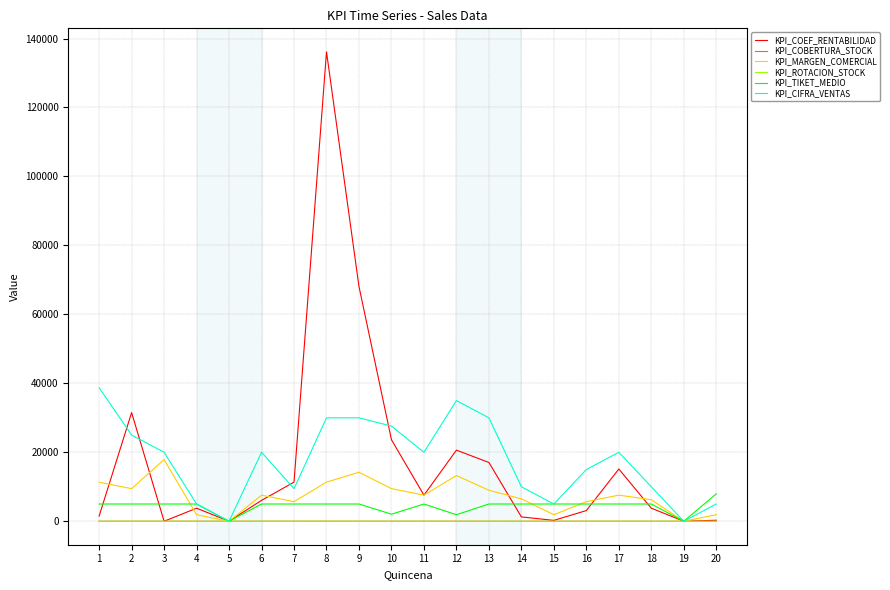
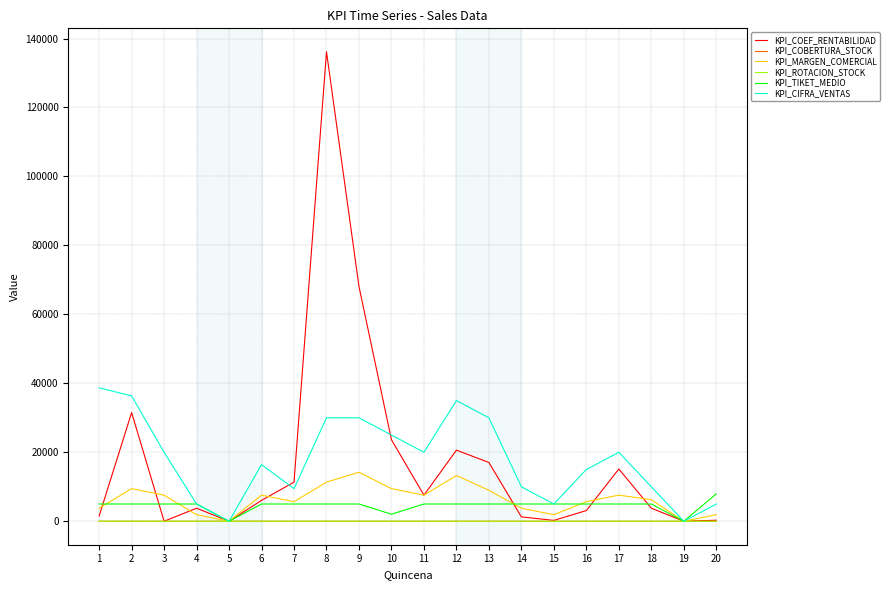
KPI_MARGEN_COMERCIAL, 1: 11000 -> 4000
KPI_CIFRA_VENTAS, 2: 25000 -> 36000
KPI_MARGEN_COMERCIAL, 3: 18000 -> 8000
KPI_CIFRA_VENTAS, 6: 20000 -> 16000
KPI_CIFRA_VENTAS, 10: 28000 -> 25000
KPI_TIKET_MEDIO, 12: 2000 -> 5000
KPI_MARGEN_COMERCIAL, 14: 6000 -> 4000
